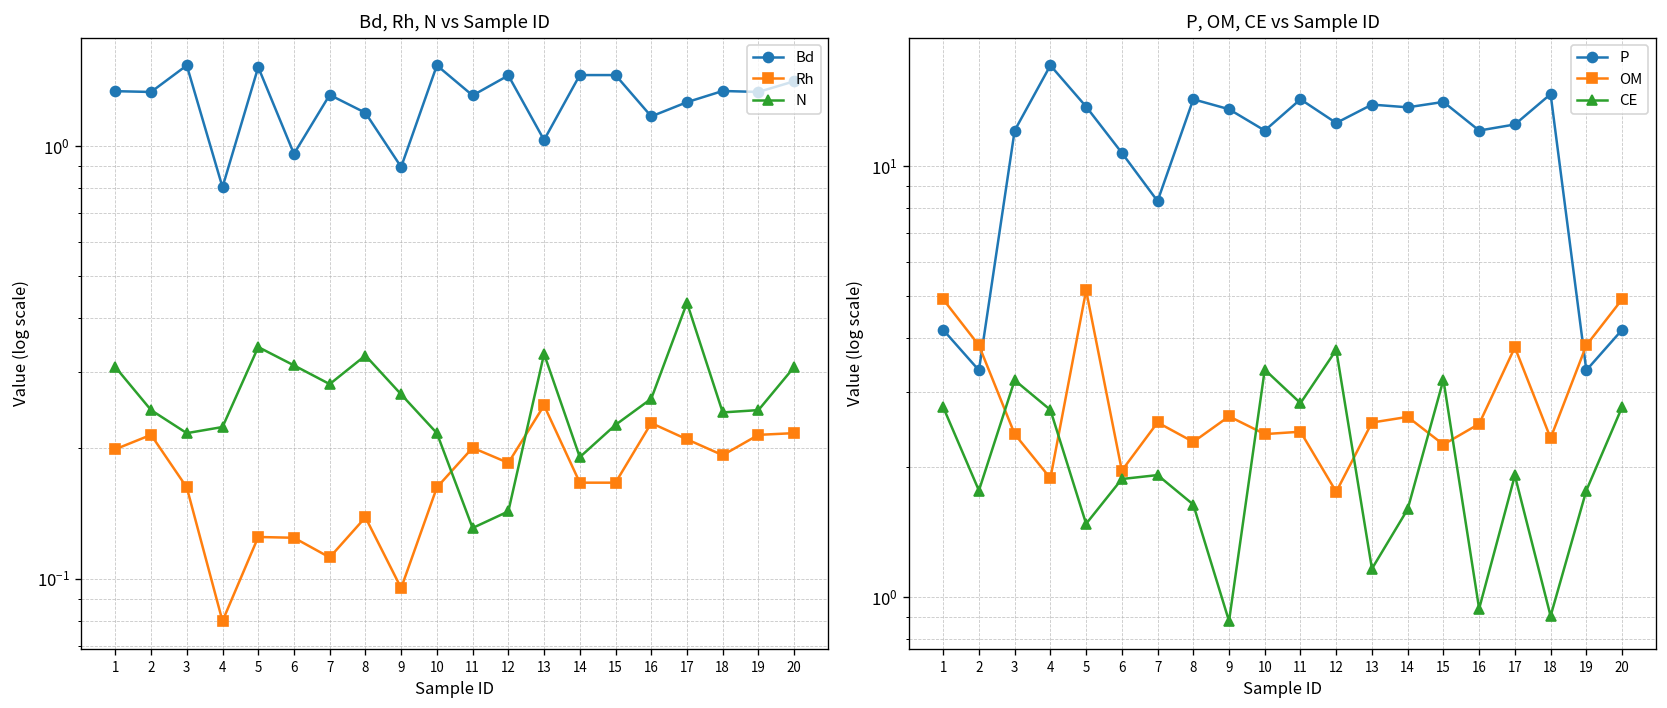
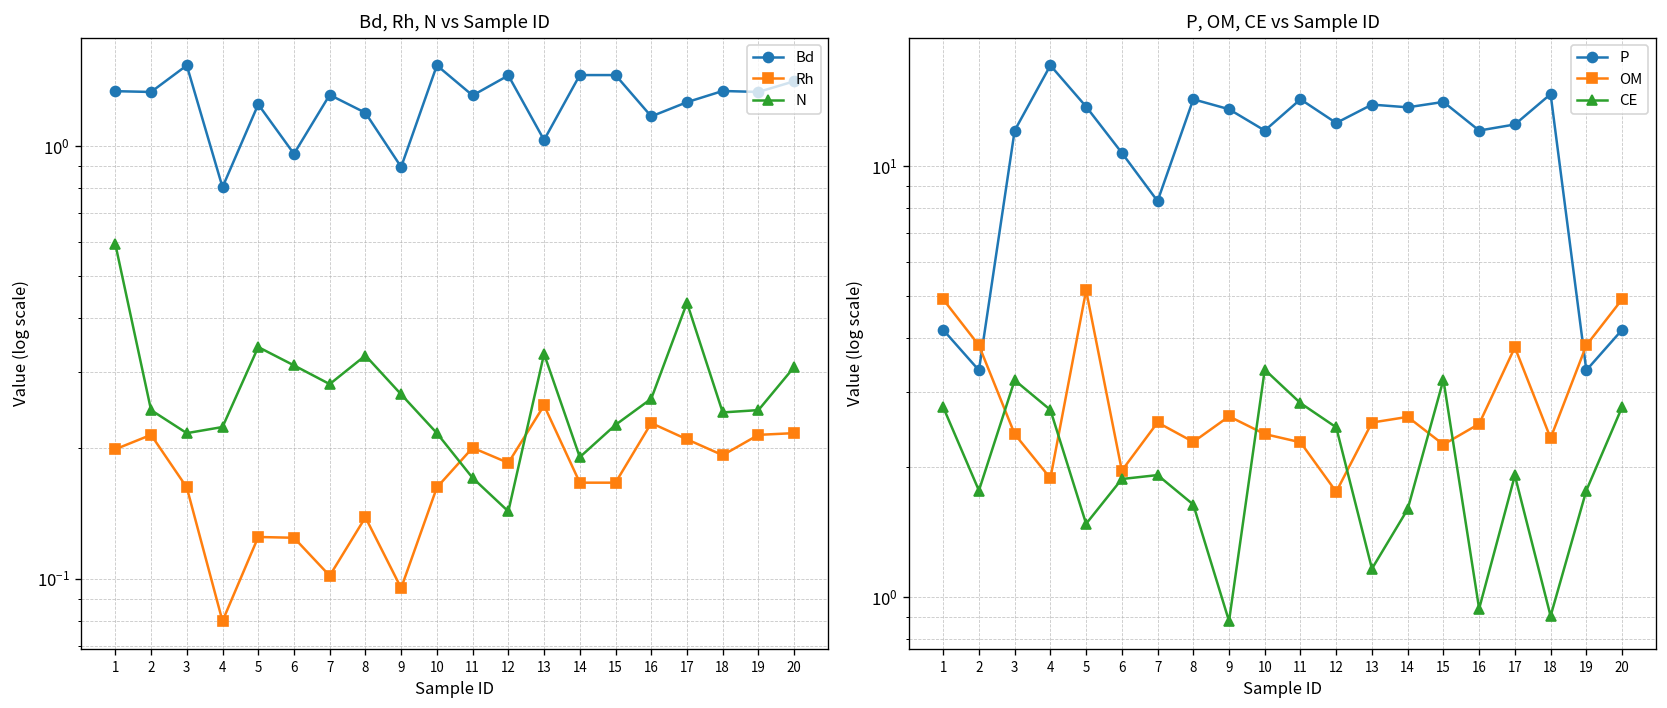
Bd, Rh, N vs Sample ID, N, 1: 0.31 -> 0.59
Bd, Rh, N vs Sample ID, Bd, 5: 1.52 -> 1.25
Bd, Rh, N vs Sample ID, Rh, 7: 0.112 -> 0.102
Bd, Rh, N vs Sample ID, N, 11: 0.131 -> 0.17
P, OM, CE vs Sample ID, OM, 11: 2.4 -> 2.3
P, OM, CE vs Sample ID, CE, 12: 3.7 -> 2.5
